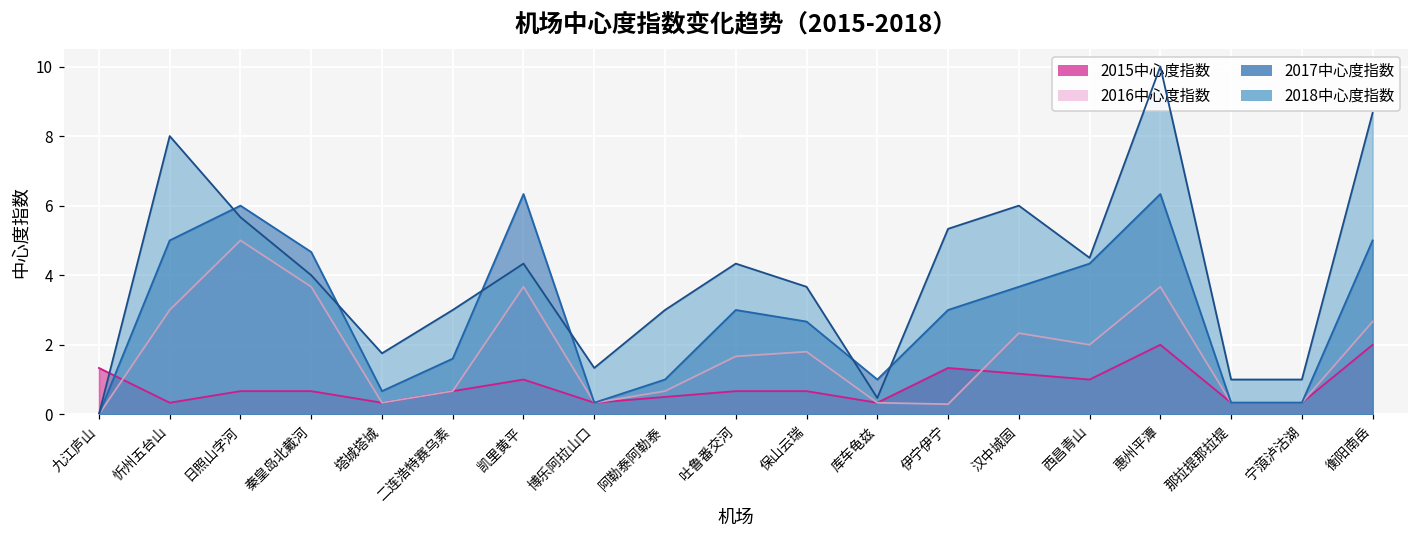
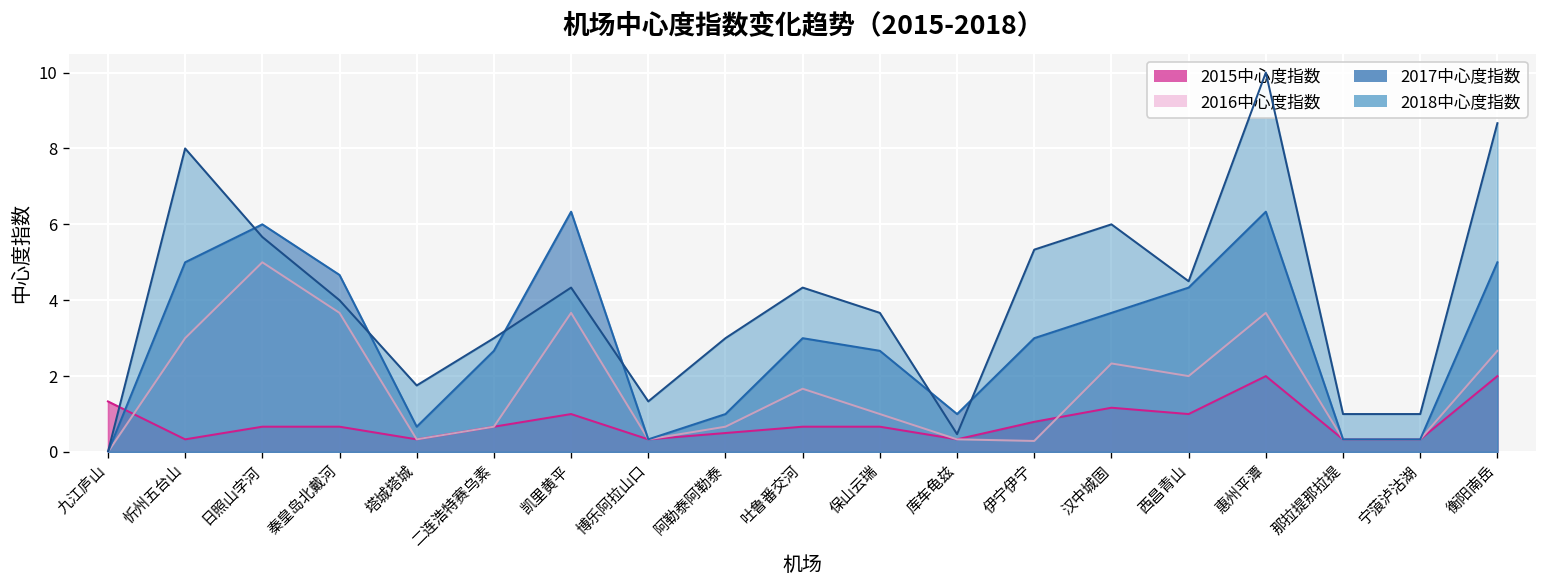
2017中心度指数, 二连浩特赛乌素: 1.6 -> 2.7
2016中心度指数, 保山云瑞: 1.8 -> 1.0
2015中心度指数, 伊宁伊宁: 1.3 -> 0.8
